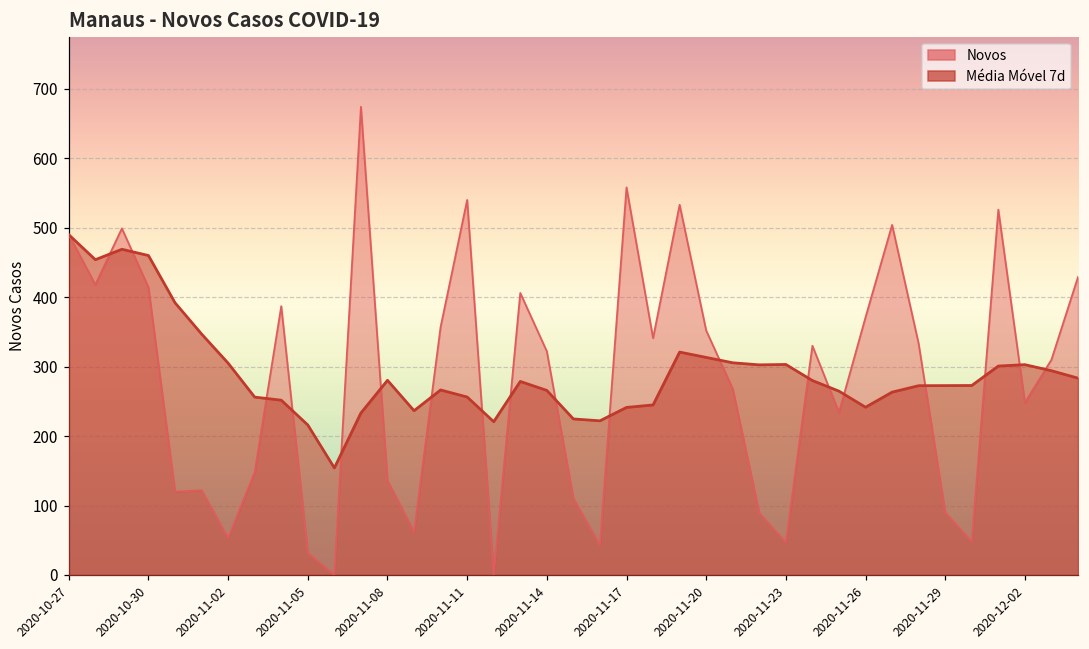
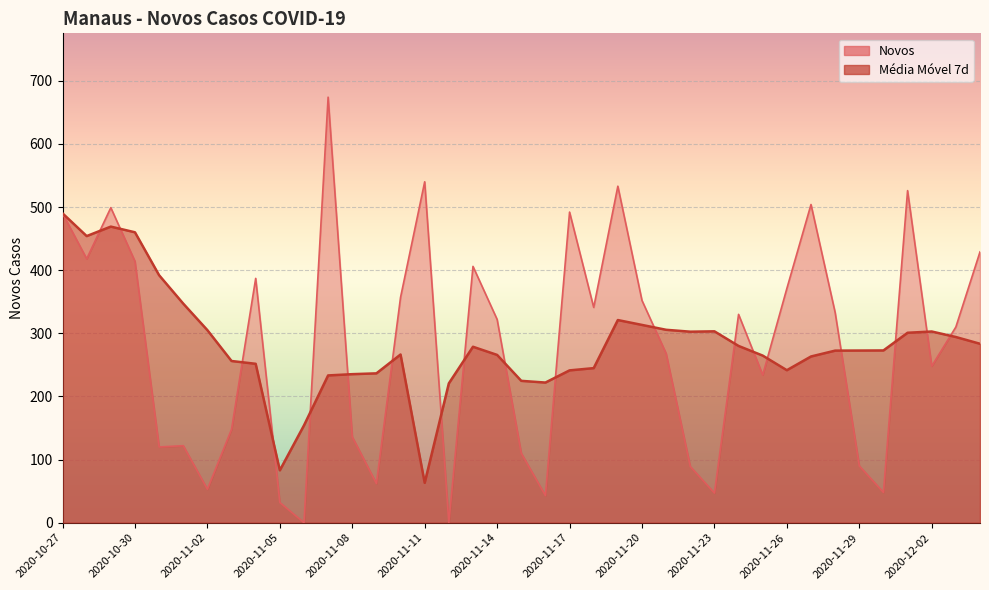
Média Móvel 7d, 2020-11-05: 220 -> 80
Média Móvel 7d, 2020-11-08: 280 -> 240
Média Móvel 7d, 2020-11-11: 260 -> 60
Novos, 2020-11-17: 560 -> 490
